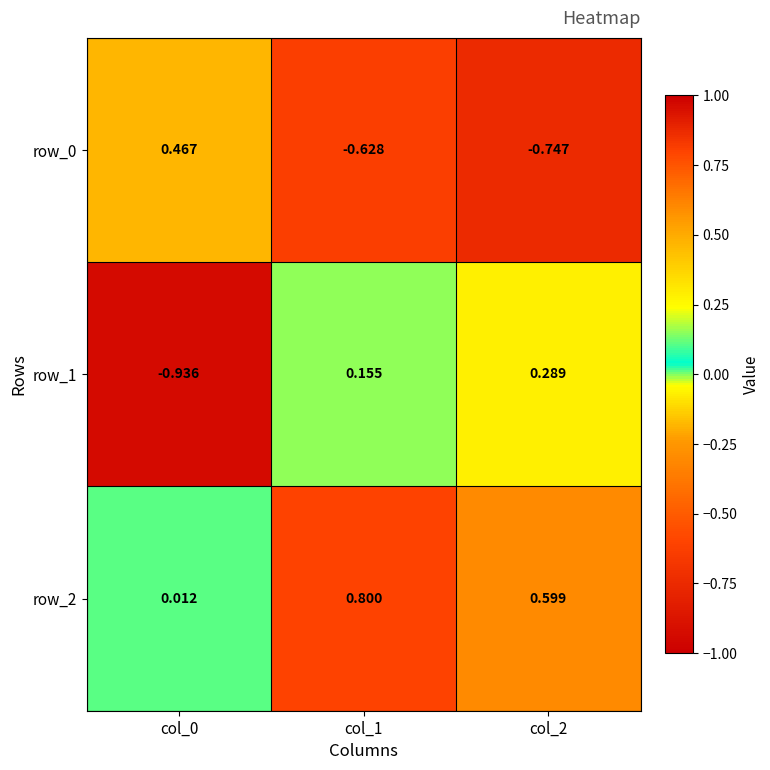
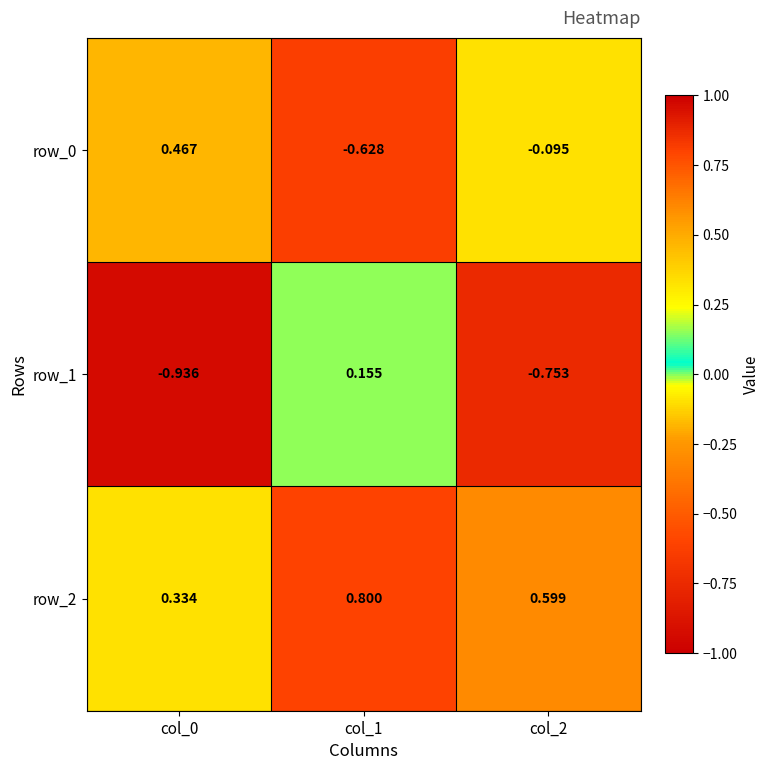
row_0, col_2: -0.747 -> -0.095
row_1, col_2: 0.289 -> -0.753
row_2, col_0: 0.012 -> 0.334
